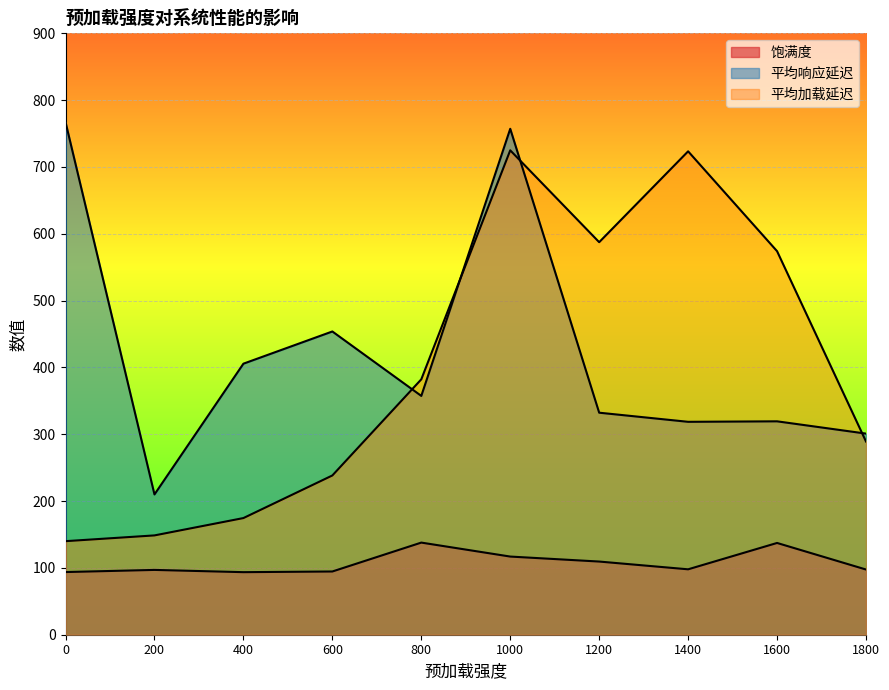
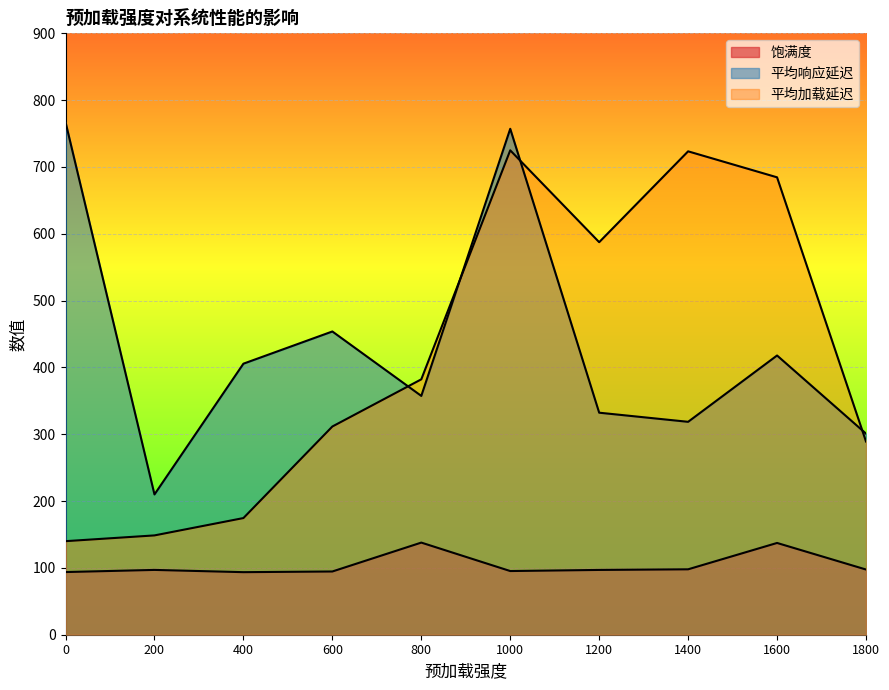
平均加载延迟, 600: 240 -> 310
饱满度, 1000: 120 -> 100
饱满度, 1200: 110 -> 100
平均响应延迟, 1600: 320 -> 420
平均加载延迟, 1600: 570 -> 680
